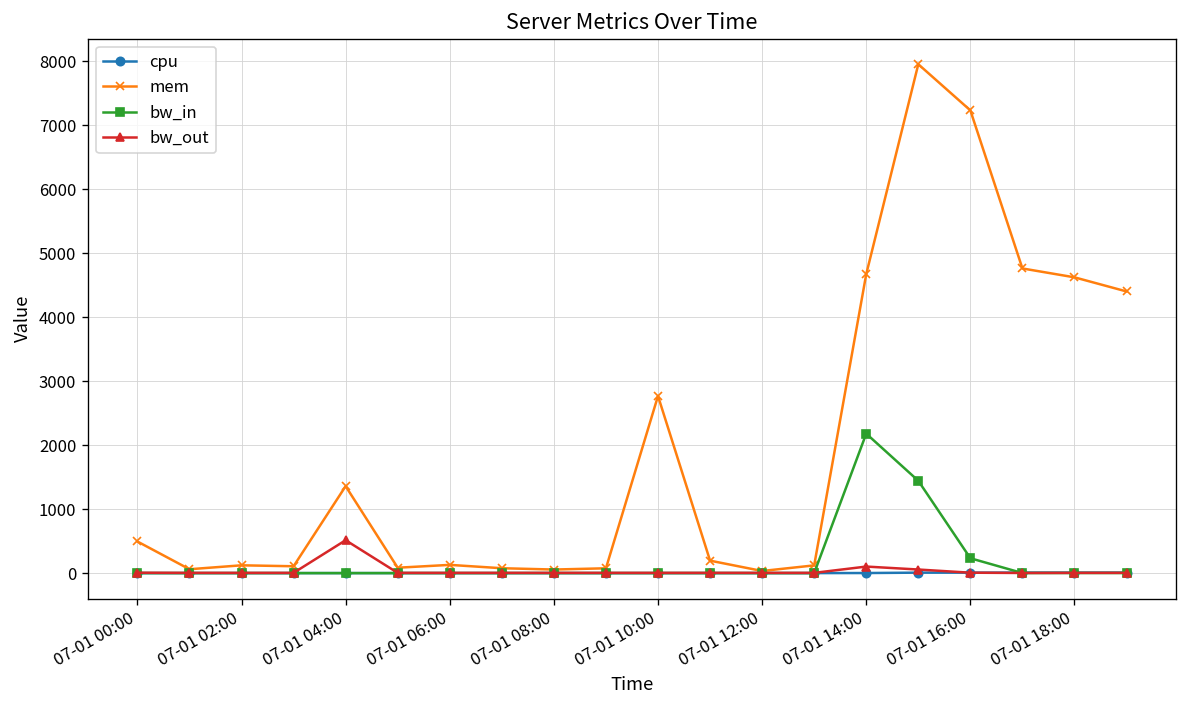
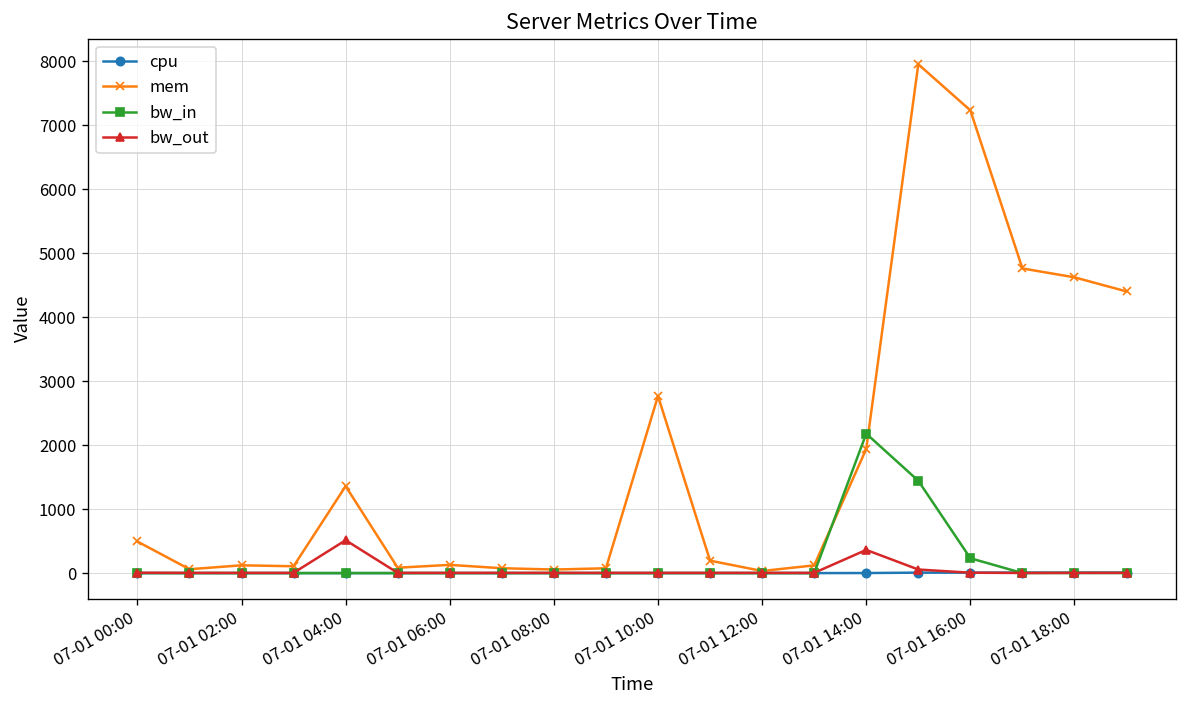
mem, 07-01 14:00: 4700 -> 1900
bw_out, 07-01 14:00: 100 -> 400
